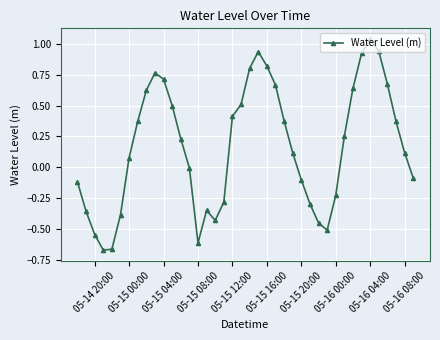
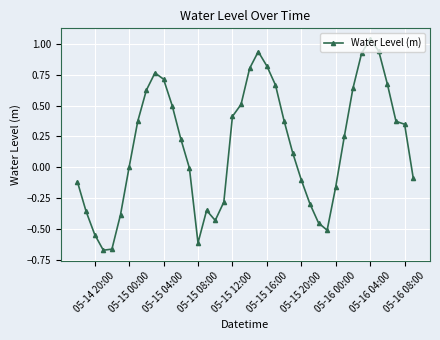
05-15 00:00: 0.08 -> 0.00
05-16 00:00: -0.23 -> -0.16
05-16 08:00: 0.12 -> 0.35
